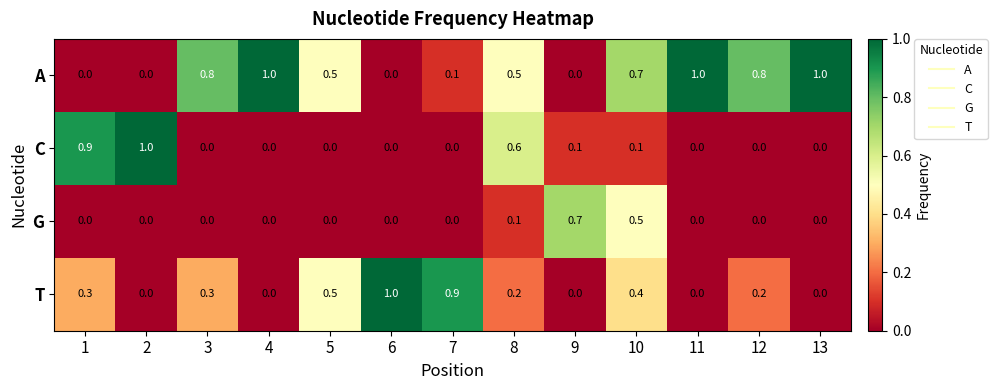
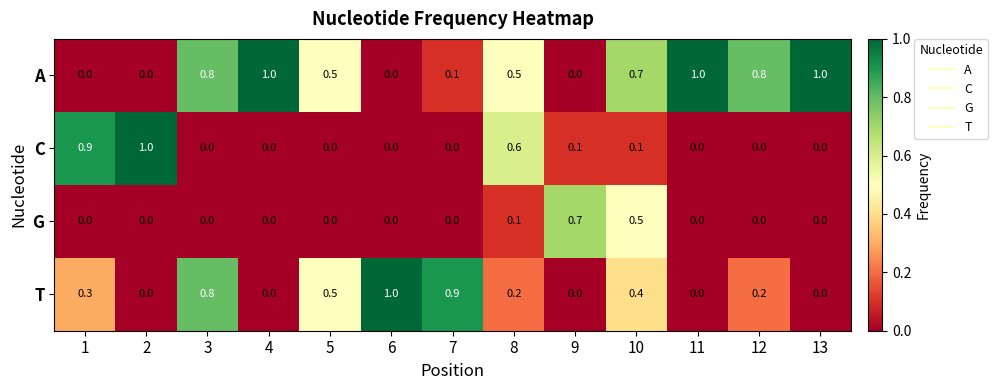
T, 3: 0.3 -> 0.8
